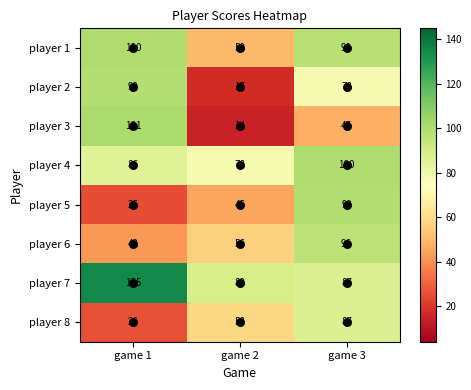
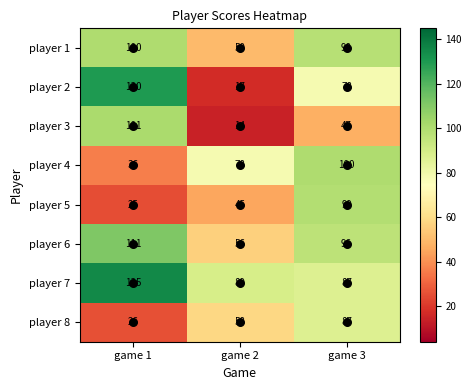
player 2, game 1: 99 -> 130
player 4, game 1: 86 -> 36
player 6, game 1: 42 -> 111
